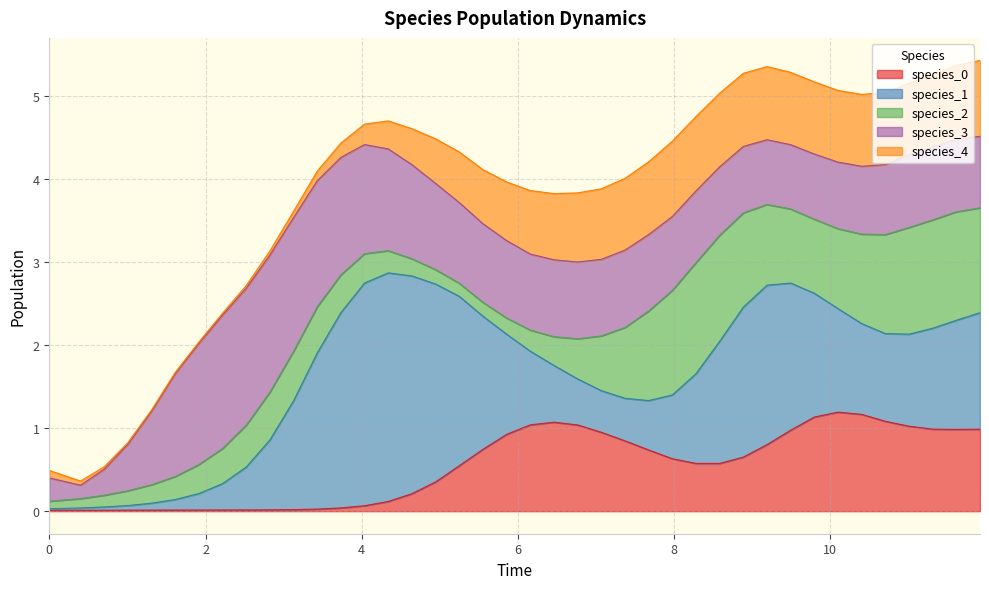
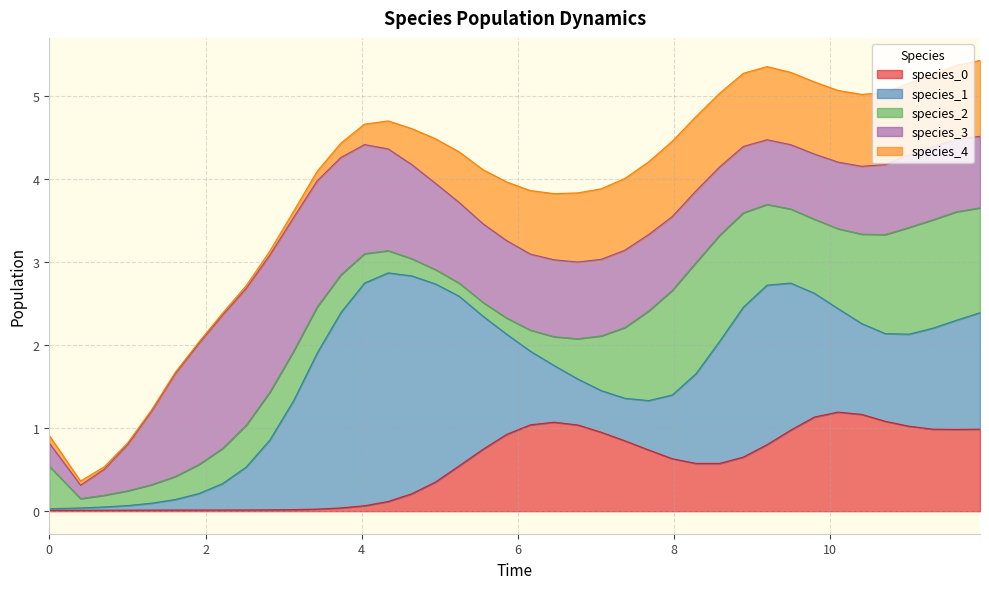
species_2, 0: 0.1 -> 0.5
